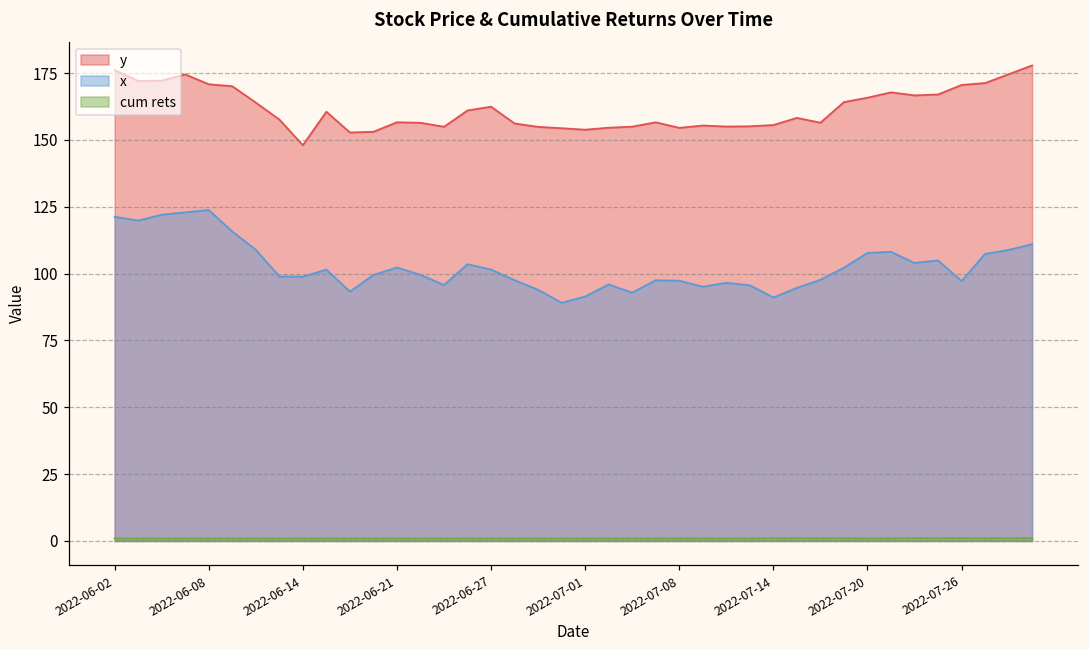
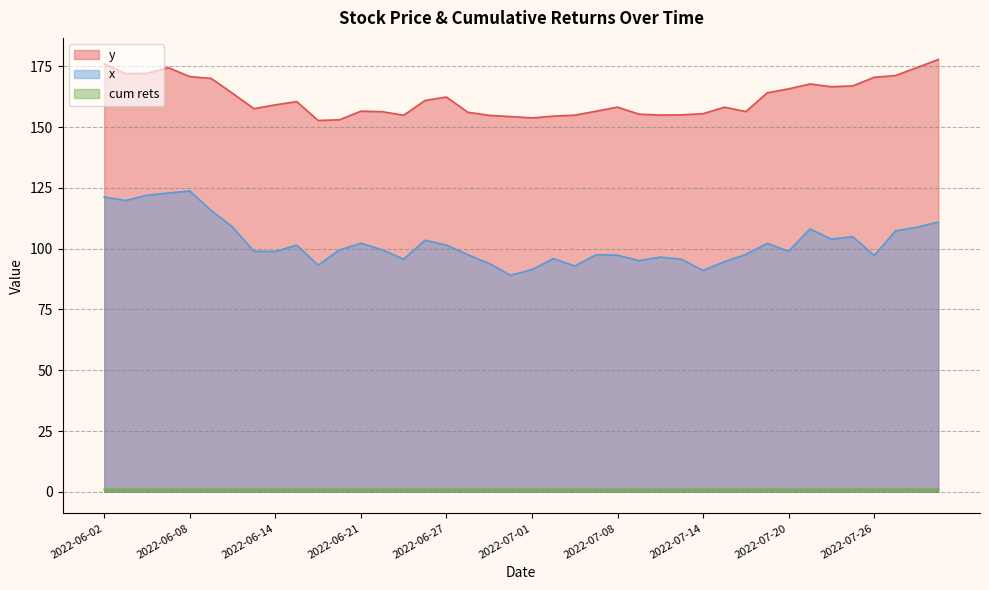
y, 2022-06-14: 148 -> 159
y, 2022-07-08: 155 -> 158
x, 2022-07-20: 108 -> 99
